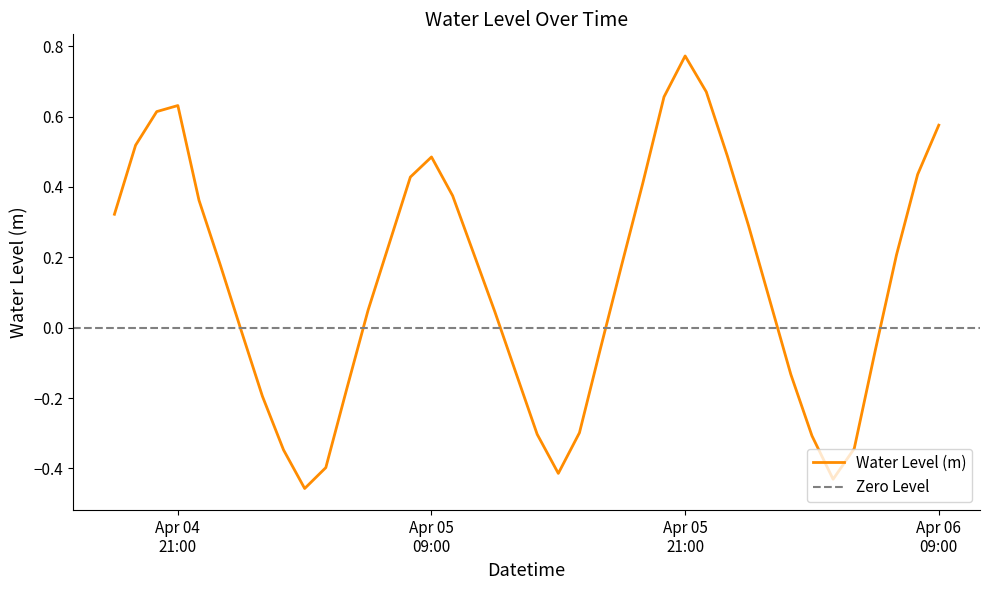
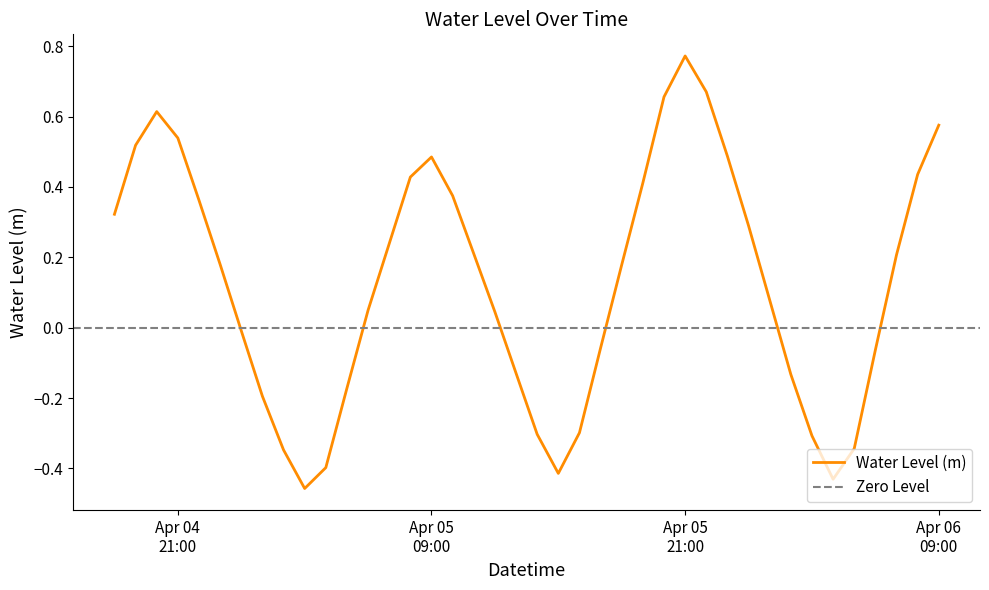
Apr 04 21:00: 0.63 -> 0.54
